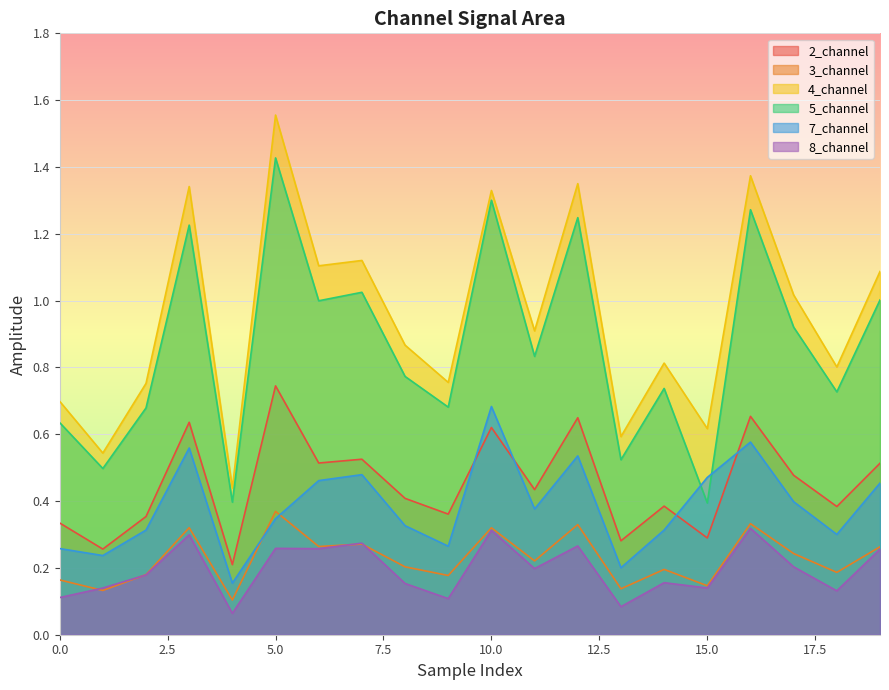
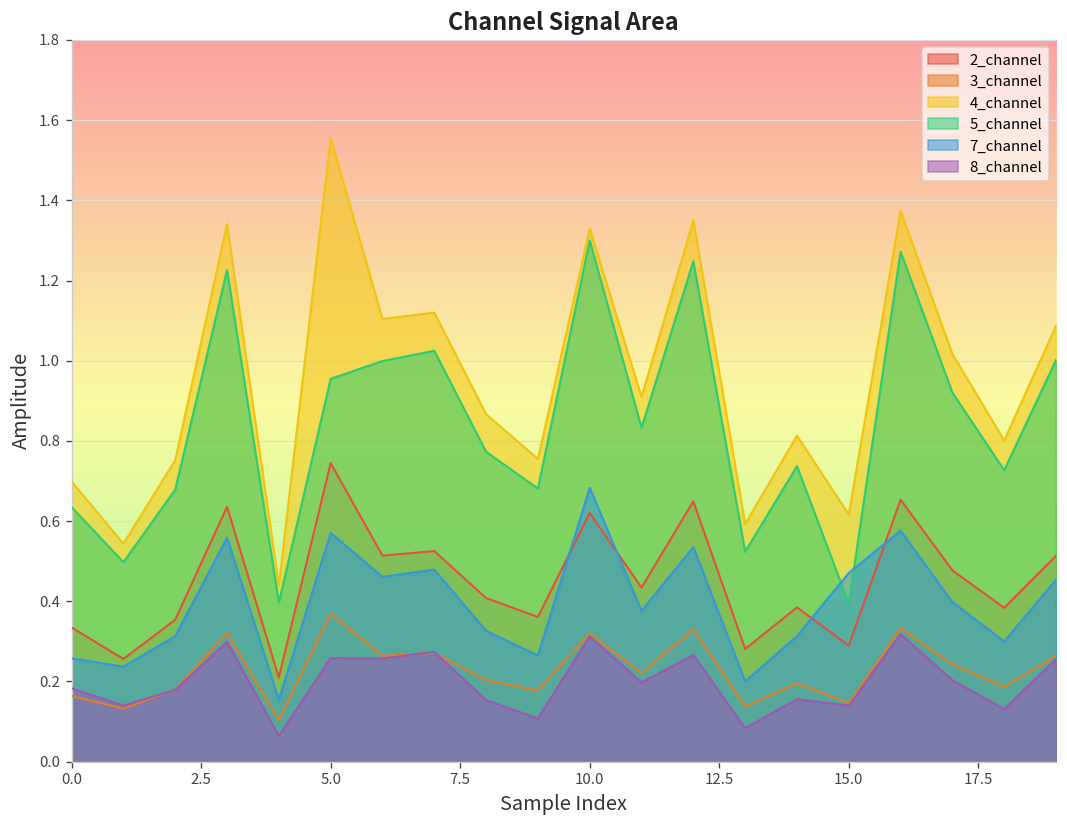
8_channel, 0.0: 0.11 -> 0.18
5_channel, 5.0: 1.43 -> 0.96
7_channel, 5.0: 0.35 -> 0.57
